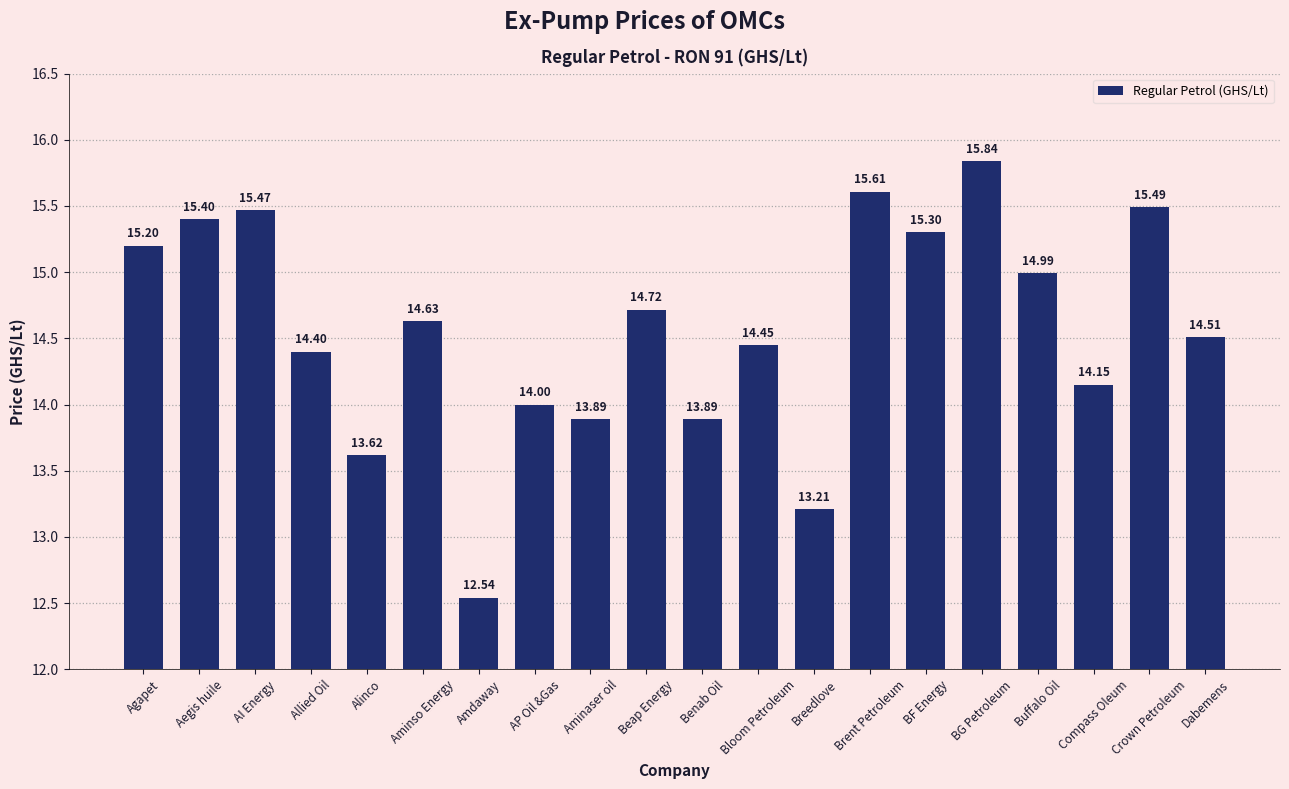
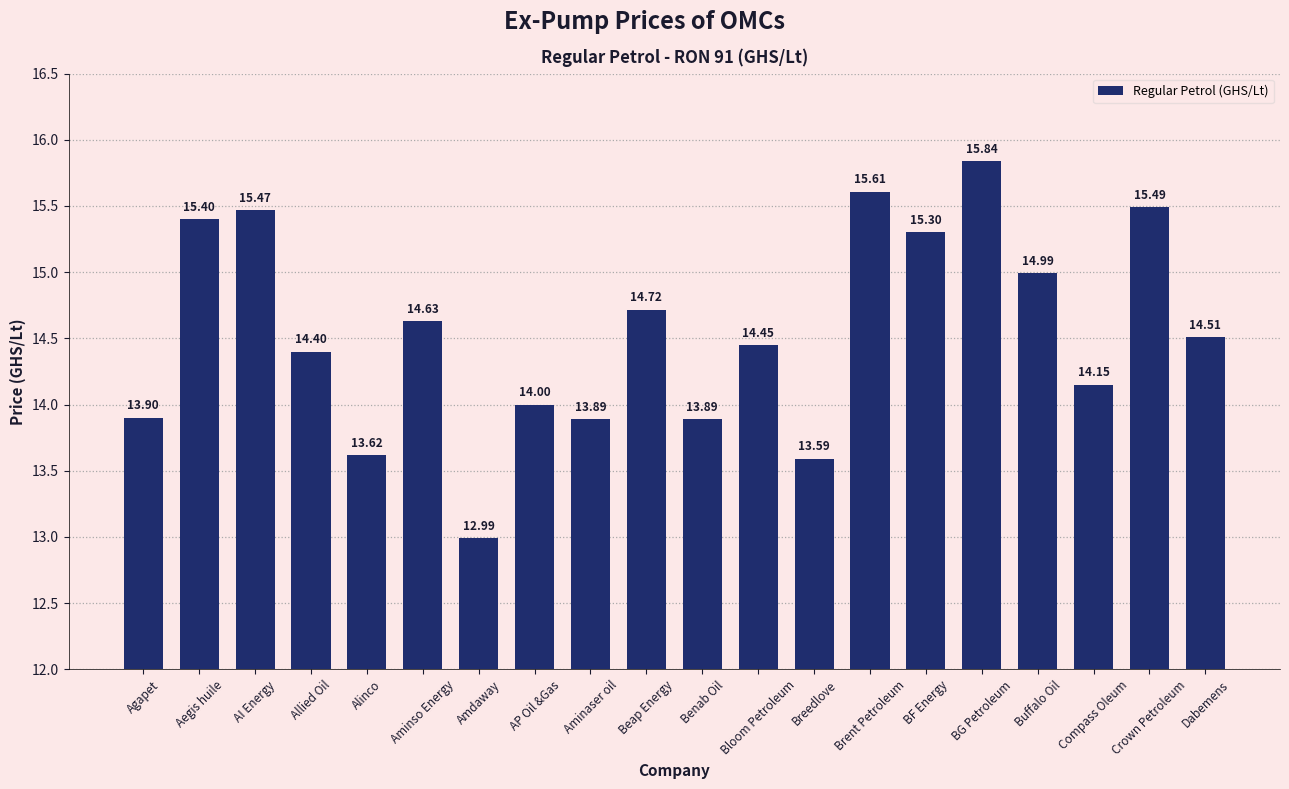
Agapet: 15.20 -> 13.90
Amdaway: 12.54 -> 12.99
Breedlove: 13.21 -> 13.59
